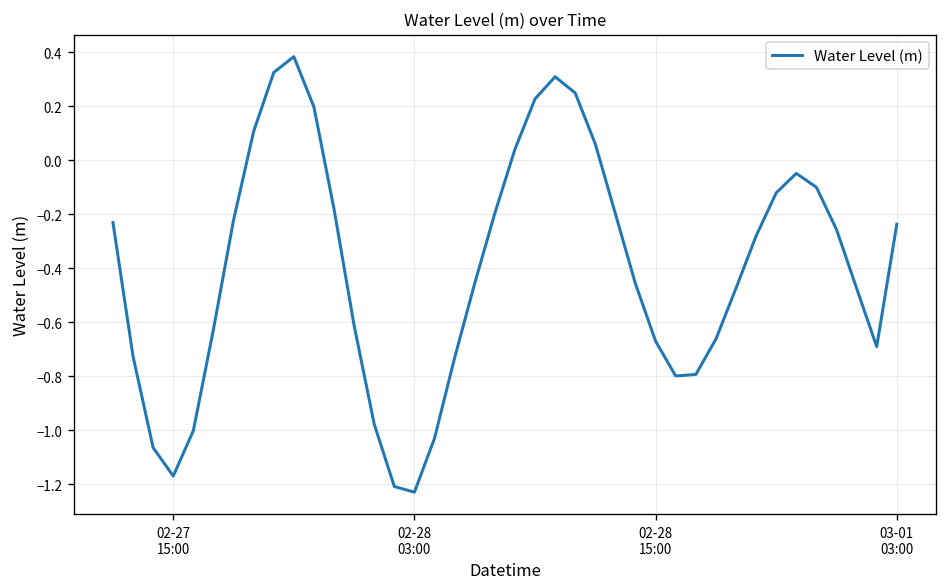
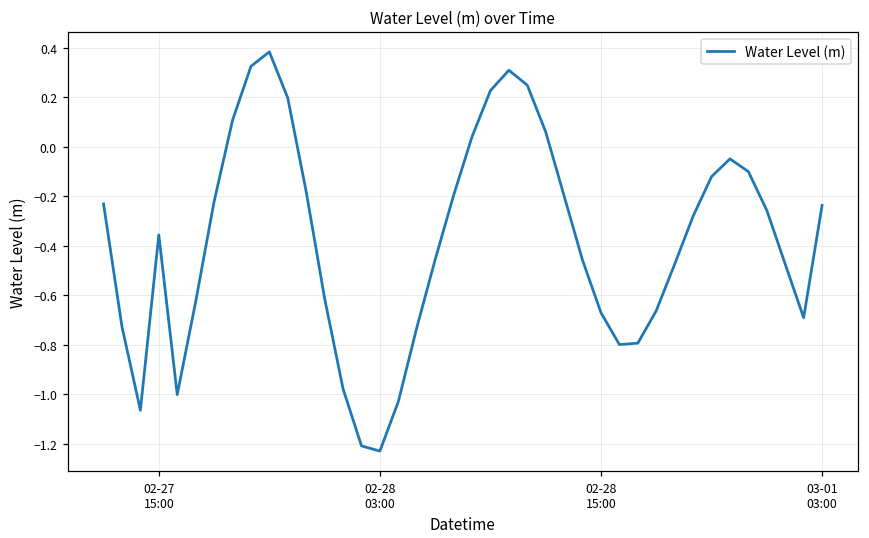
02-27 15:00: -1.17 -> -0.36
